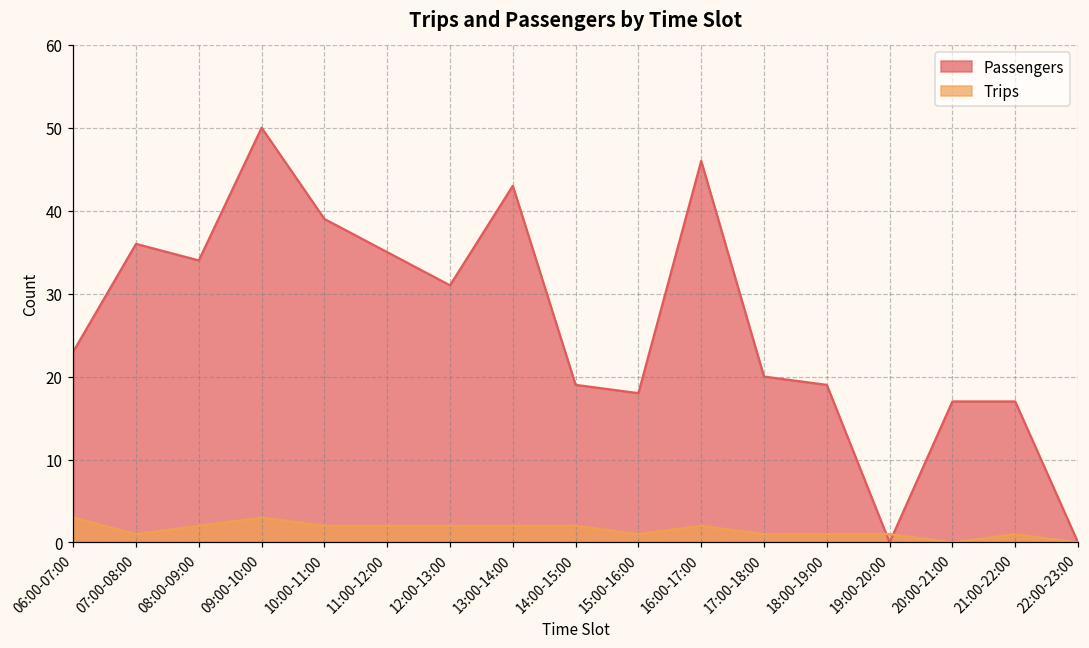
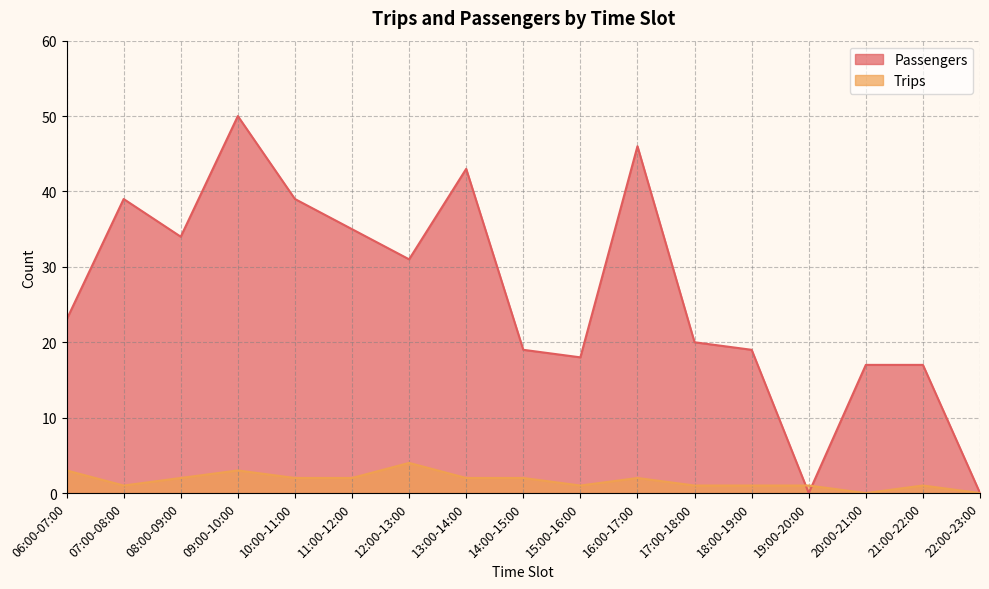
Passengers, 07:00-08:00: 36 -> 39
Trips, 12:00-13:00: 2 -> 4
